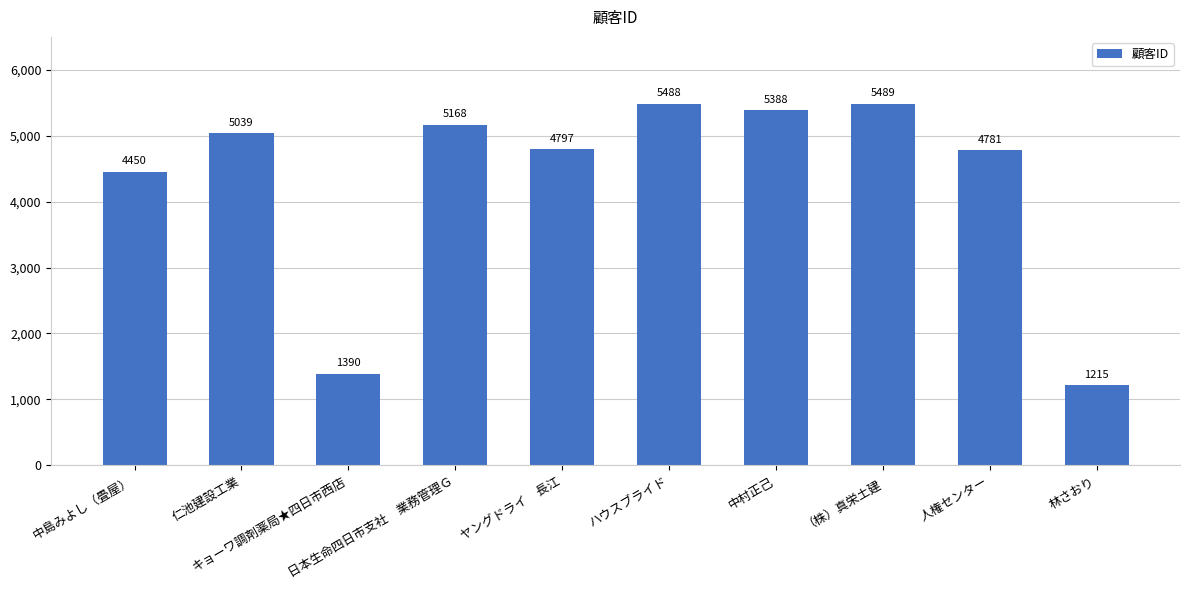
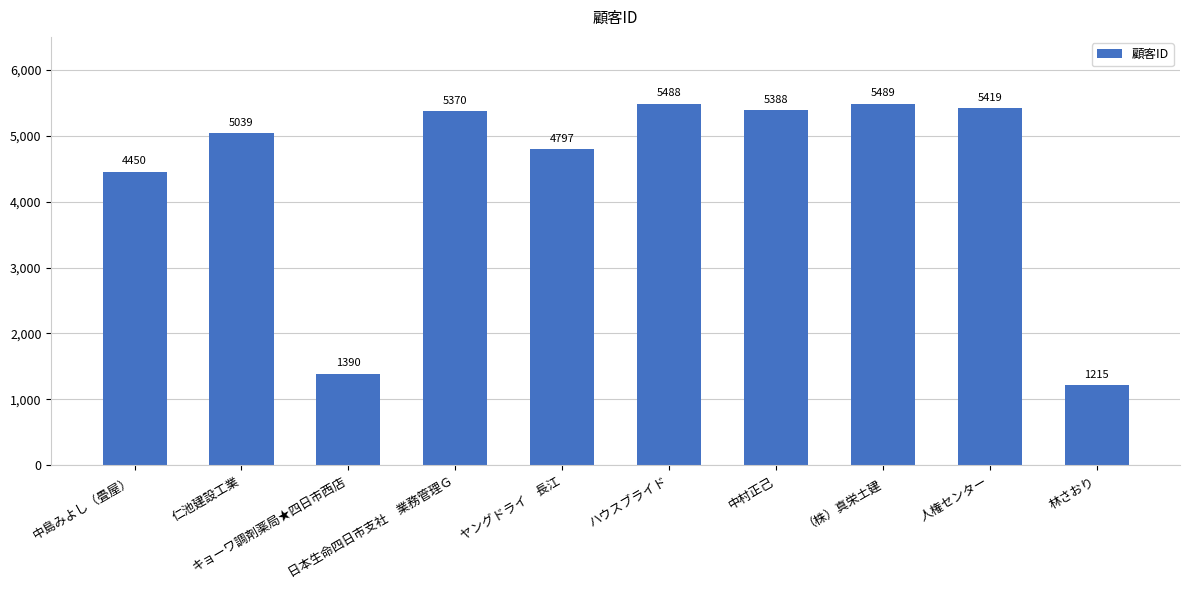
日本生命四日市支社 業務管理Ｇ: 5168 -> 5370
人権センター: 4781 -> 5419
